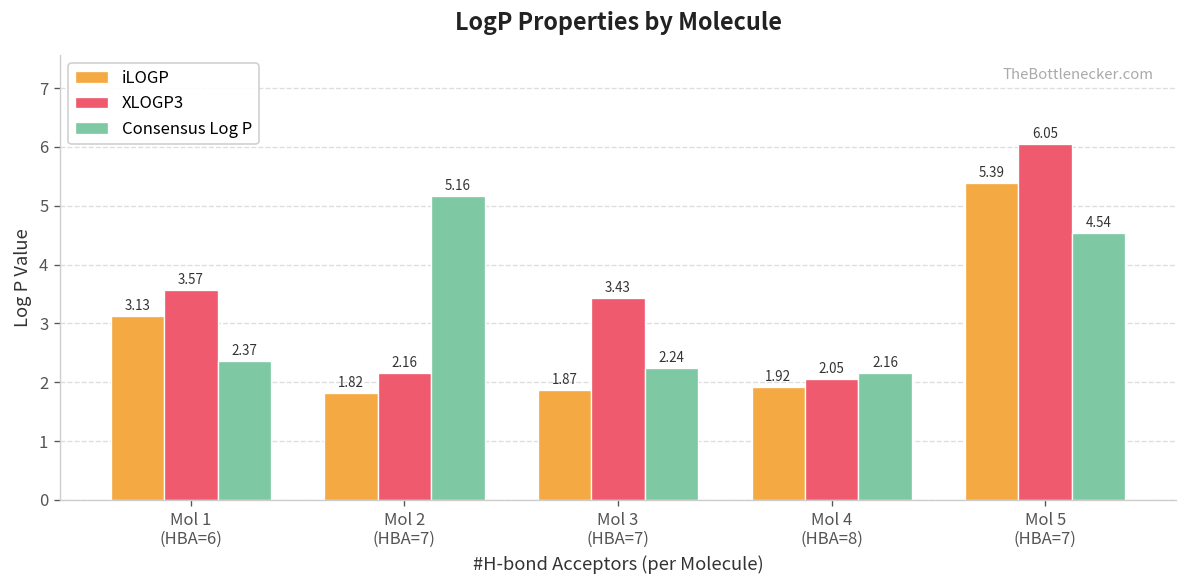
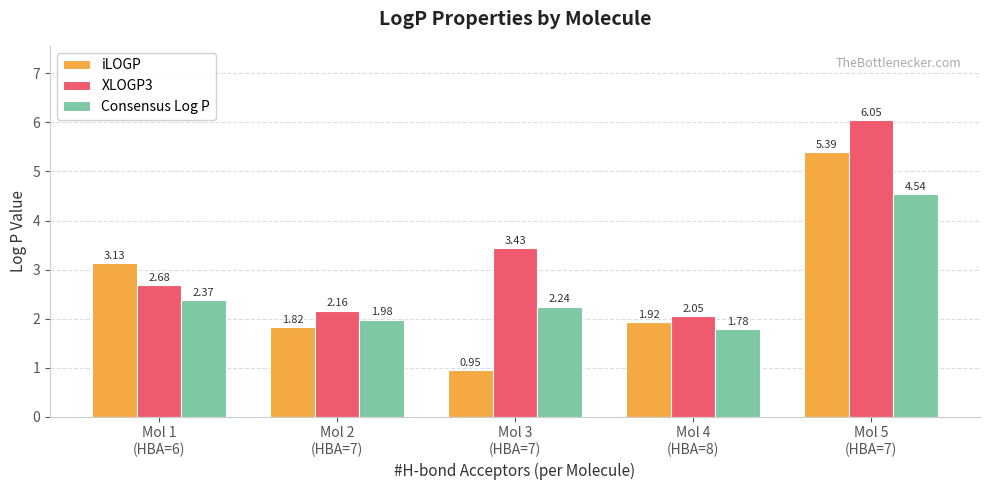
XLOGP3, Mol 1 (HBA=6): 3.57 -> 2.68
Consensus Log P, Mol 2 (HBA=7): 5.16 -> 1.98
iLOGP, Mol 3 (HBA=7): 1.87 -> 0.95
Consensus Log P, Mol 4 (HBA=8): 2.16 -> 1.78
